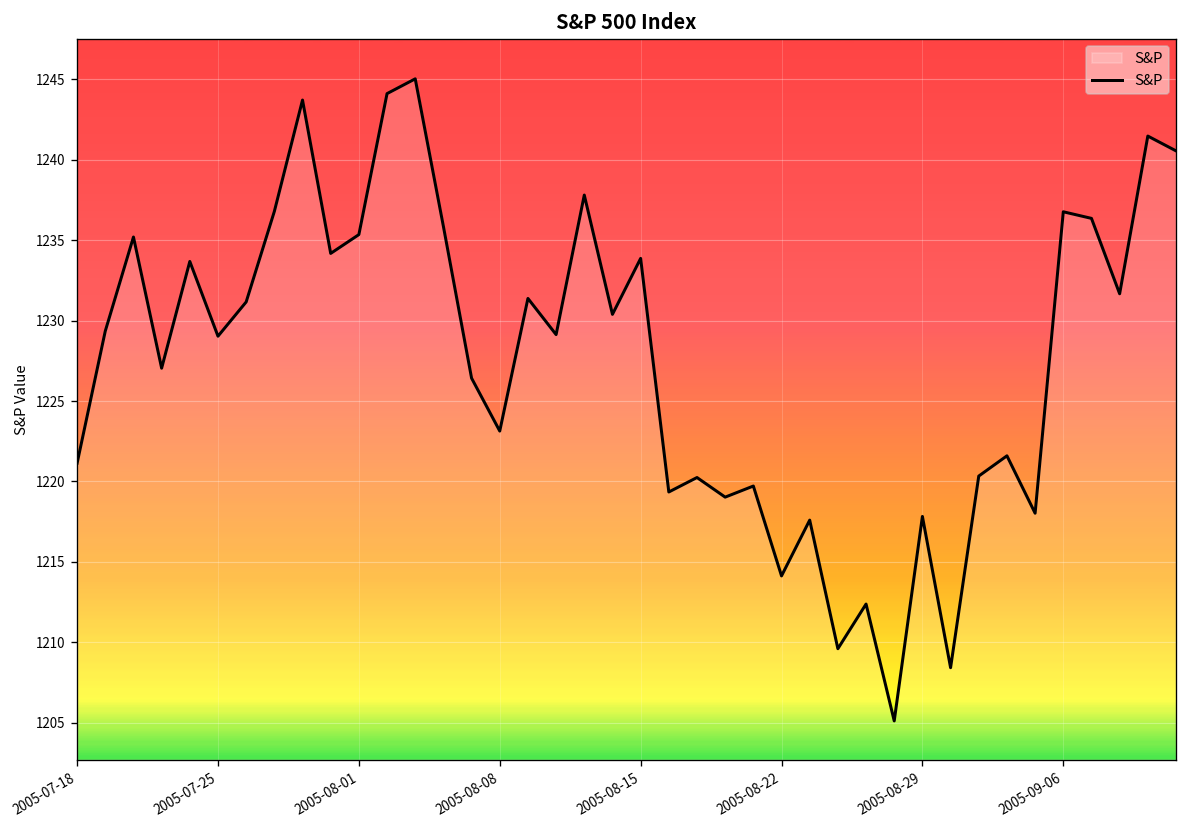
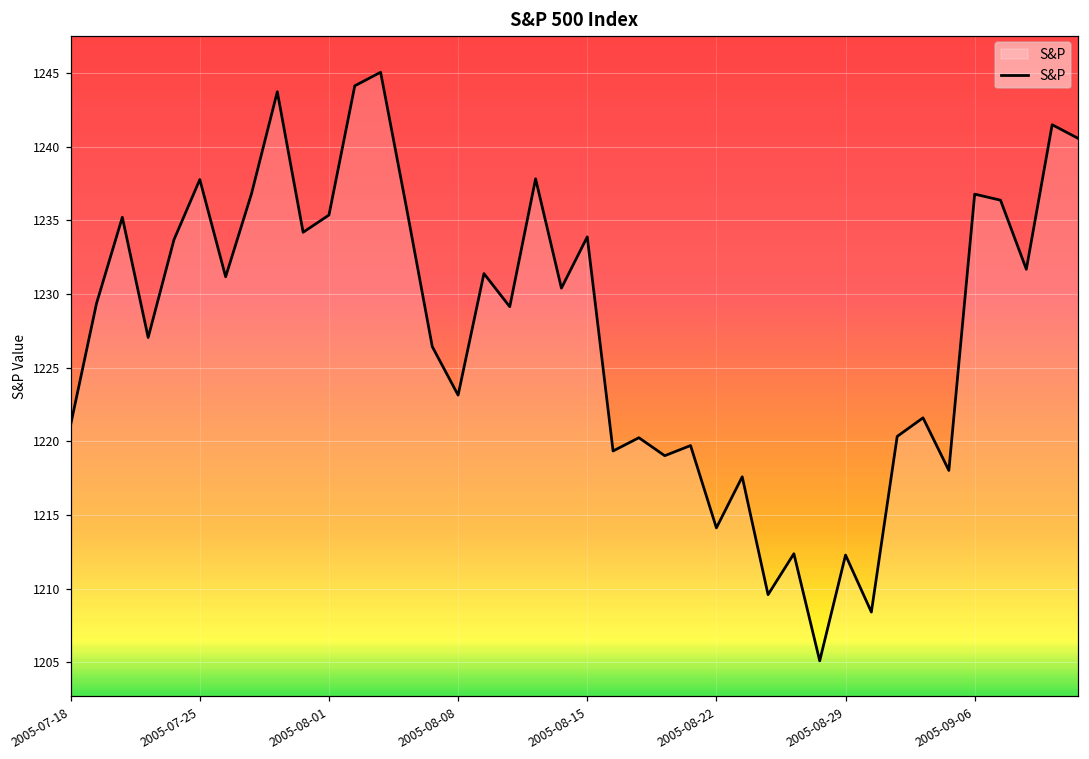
2005-07-25: 1229.0 -> 1237.8
2005-08-29: 1217.8 -> 1212.3
